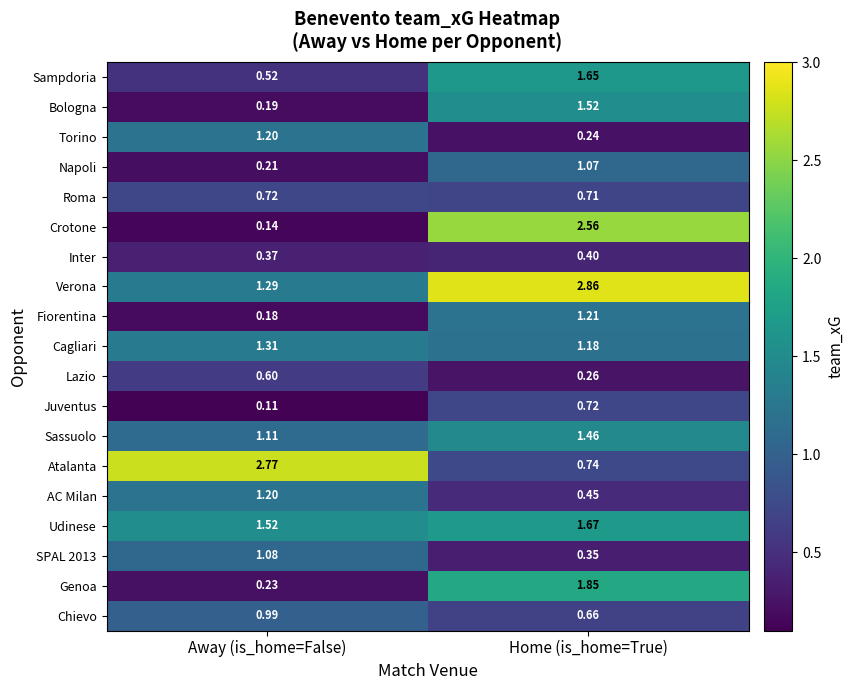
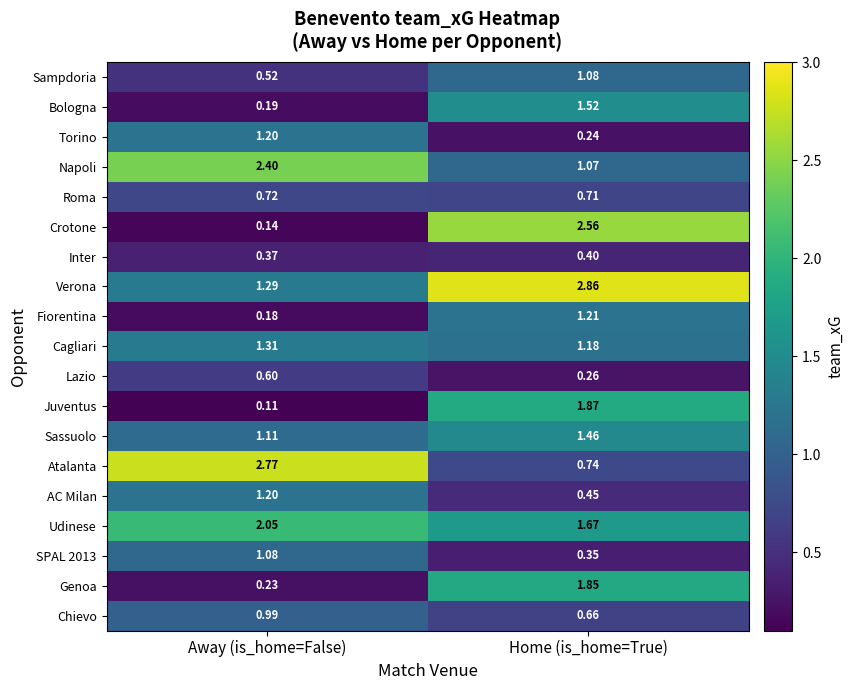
Sampdoria, Home (is_home=True): 1.65 -> 1.08
Napoli, Away (is_home=False): 0.21 -> 2.40
Juventus, Home (is_home=True): 0.72 -> 1.87
Udinese, Away (is_home=False): 1.52 -> 2.05
